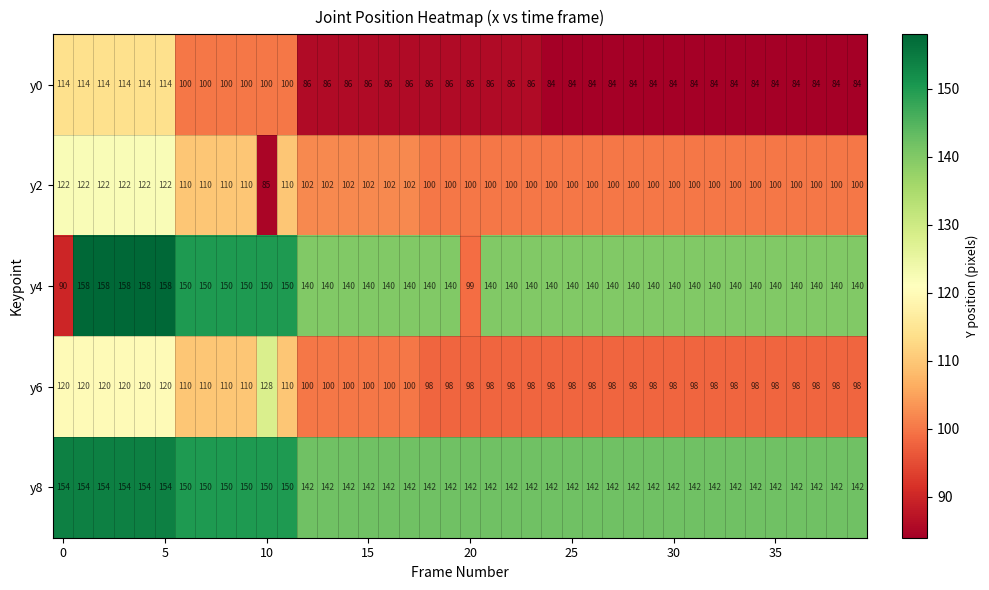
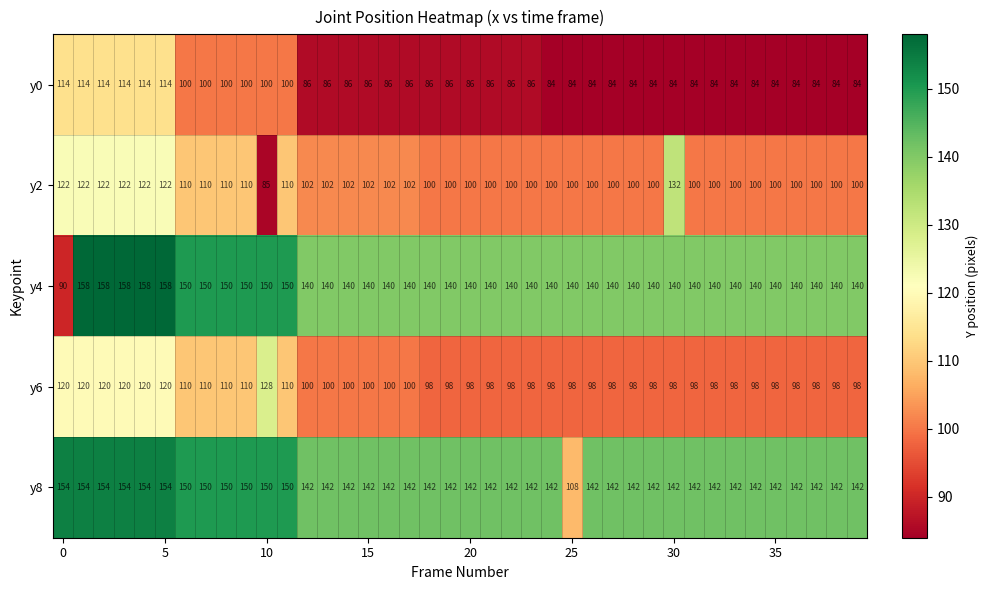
y2, 30: 100 -> 132
y4, 20: 99 -> 140
y8, 25: 142 -> 108
